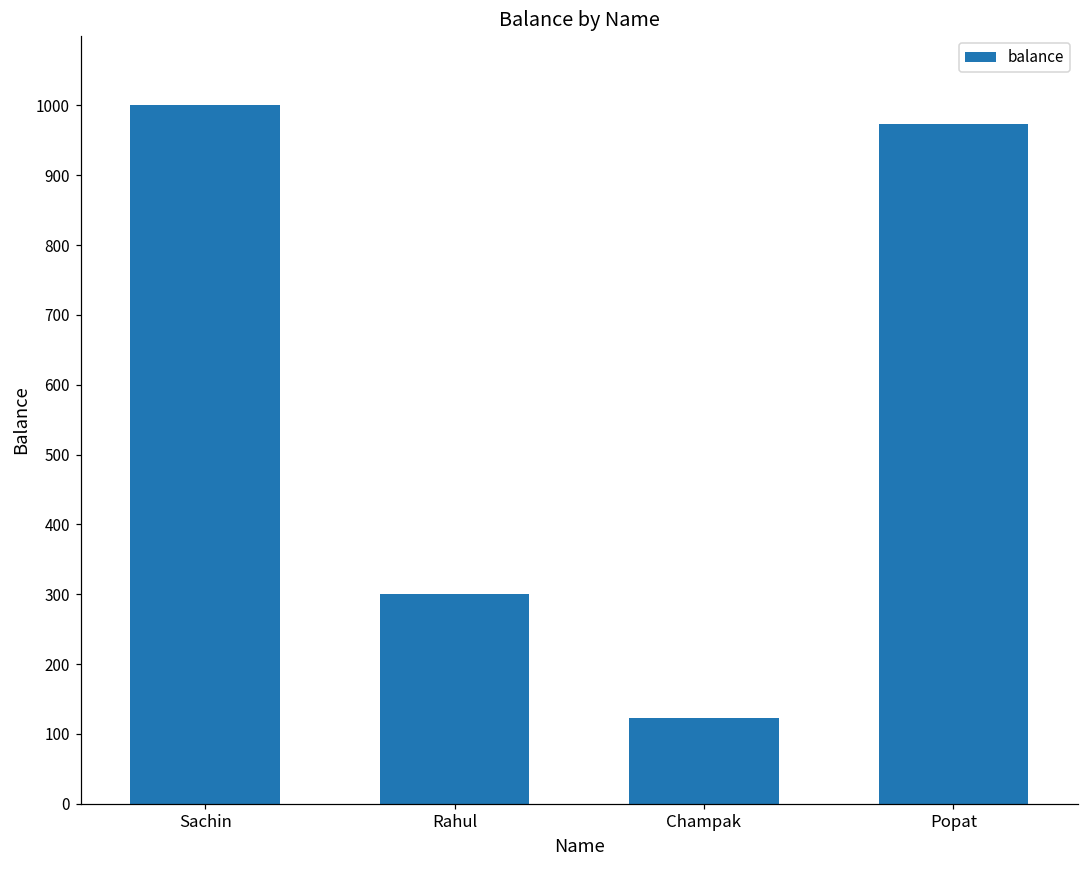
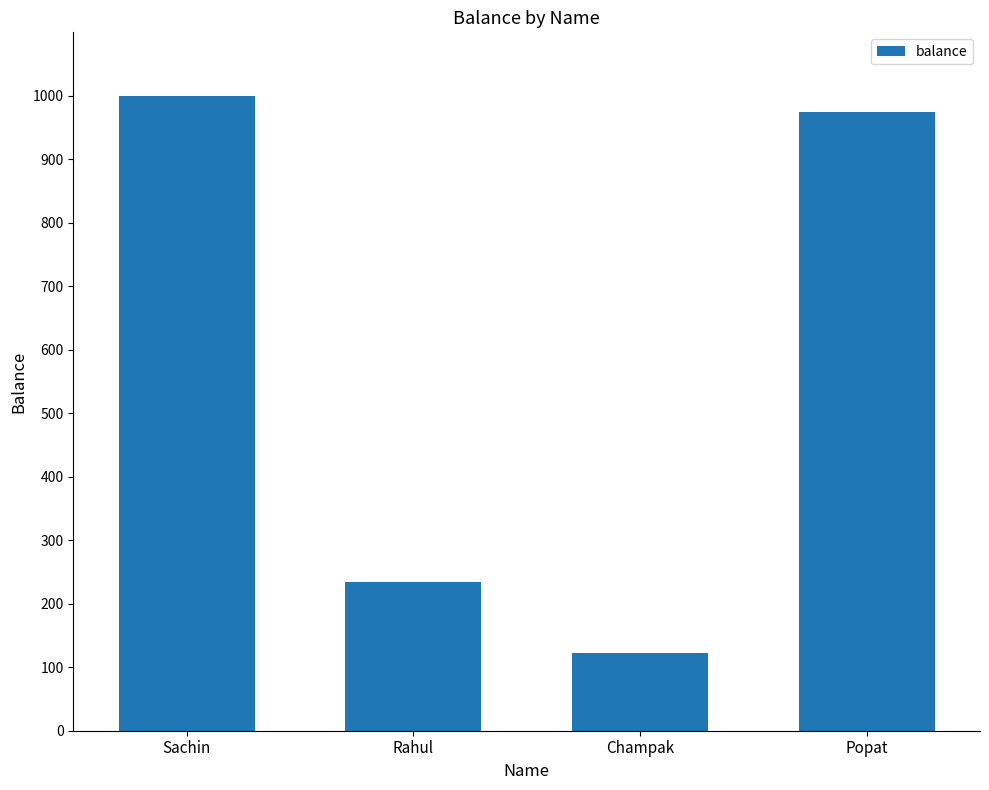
Rahul: 300 -> 230
